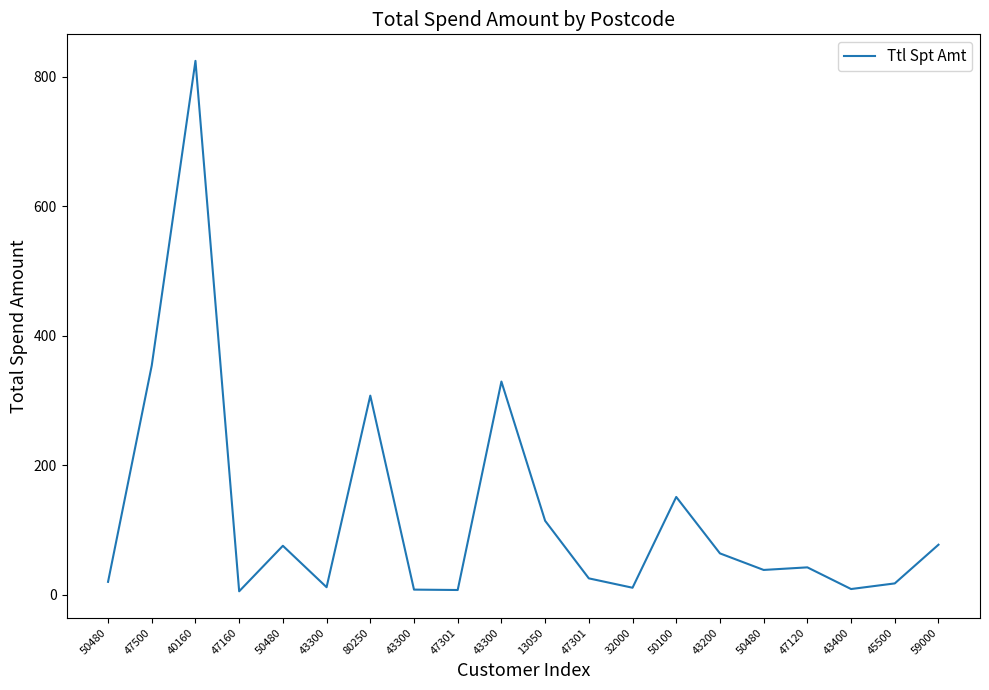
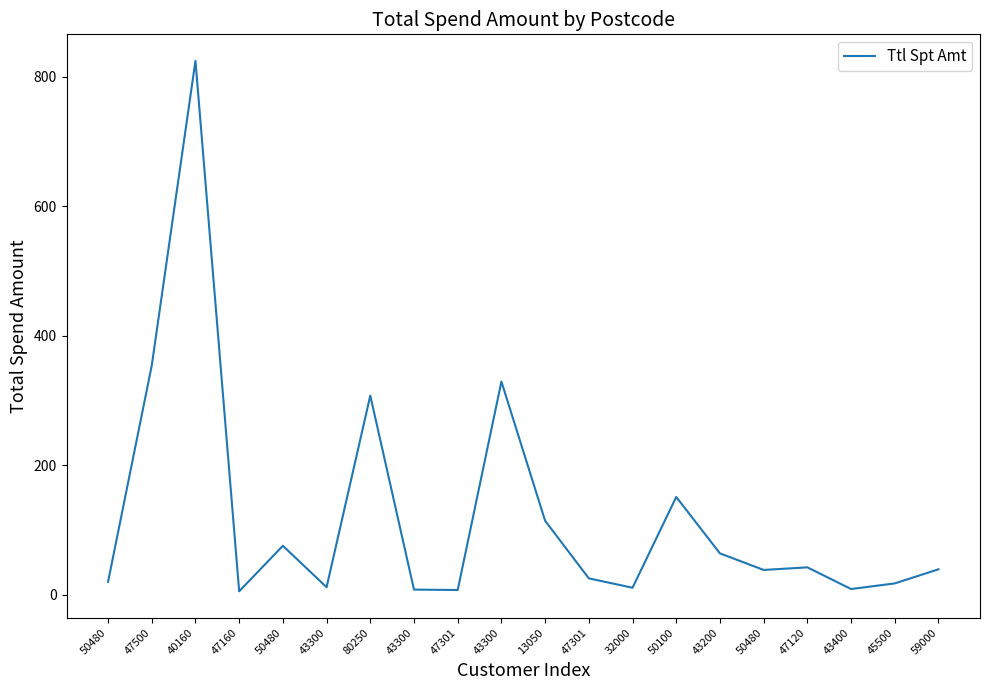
59000: 80 -> 40
